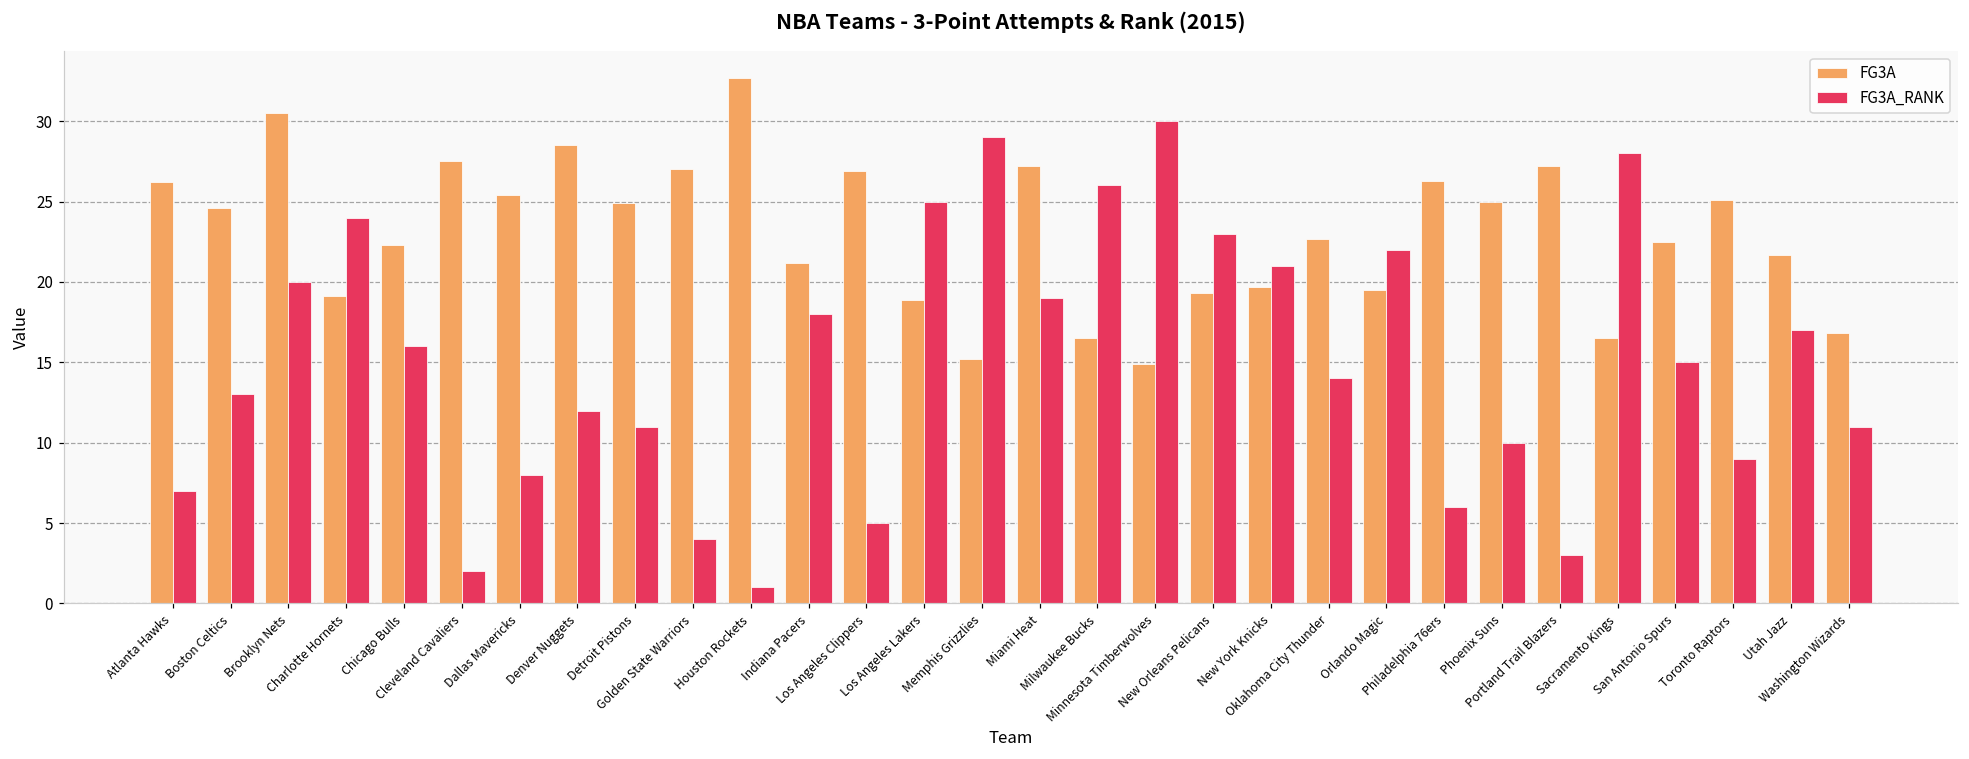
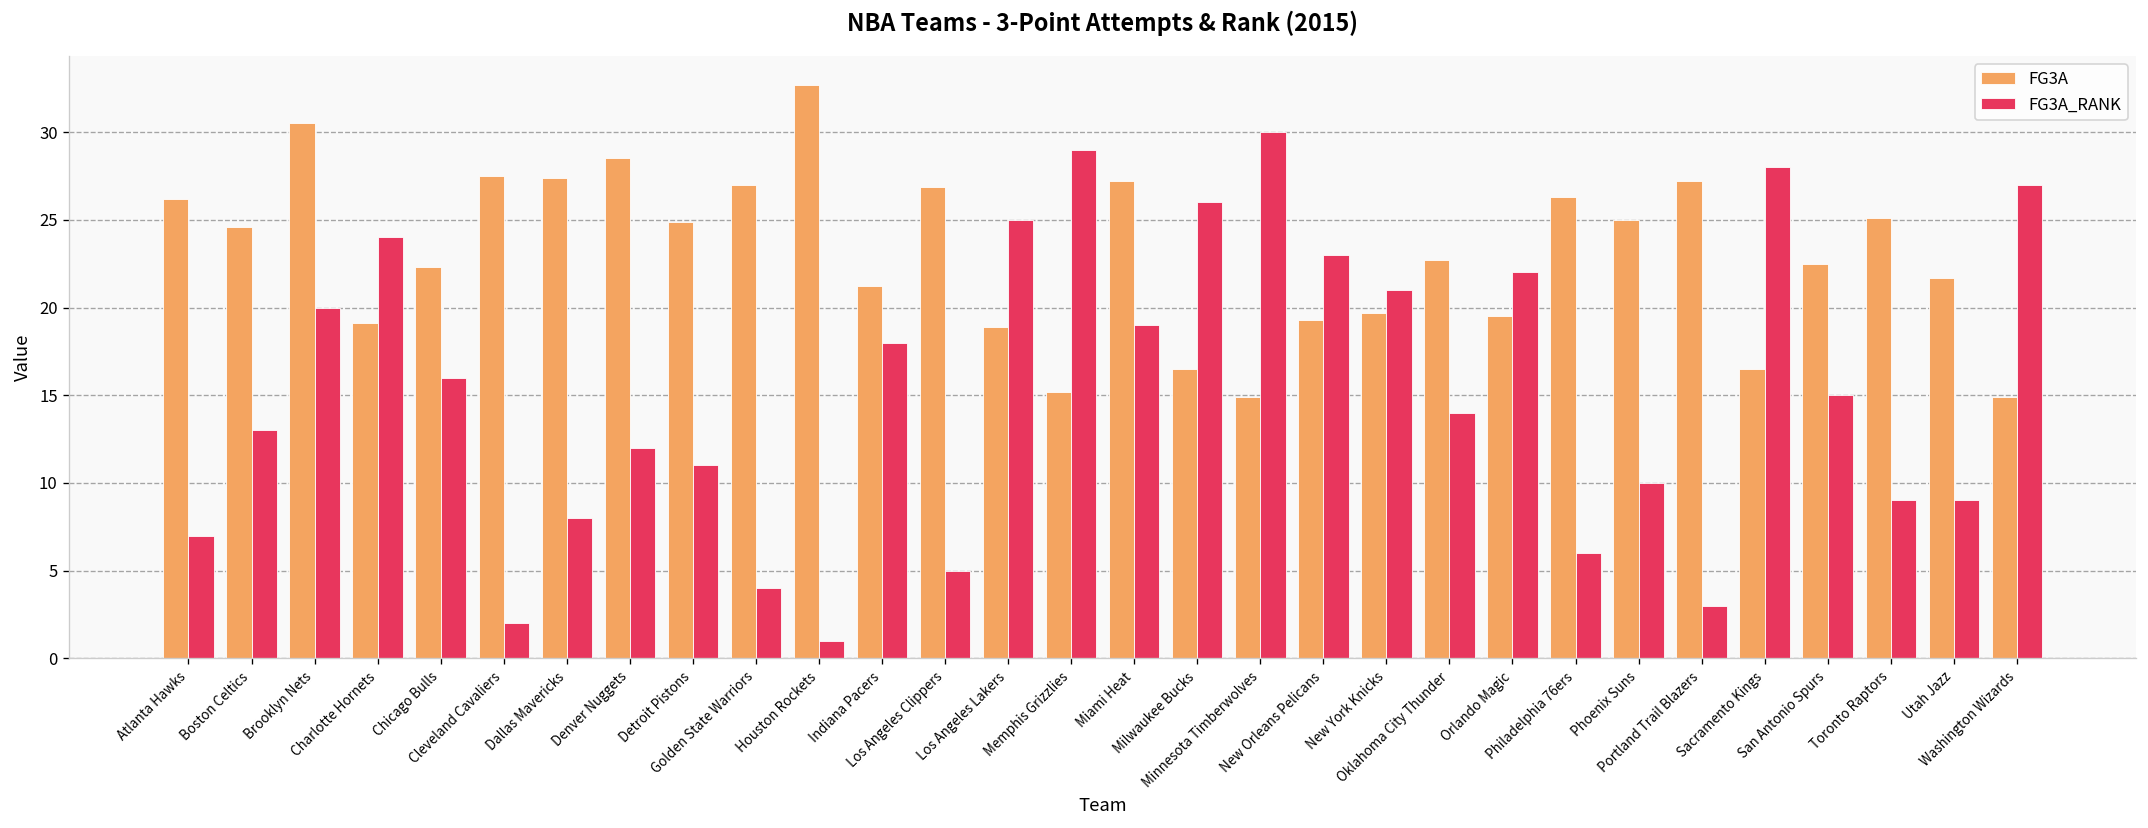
FG3A, Dallas Mavericks: 25.4 -> 27.4
FG3A_RANK, Utah Jazz: 17 -> 9
FG3A, Washington Wizards: 16.8 -> 14.9
FG3A_RANK, Washington Wizards: 11 -> 27
